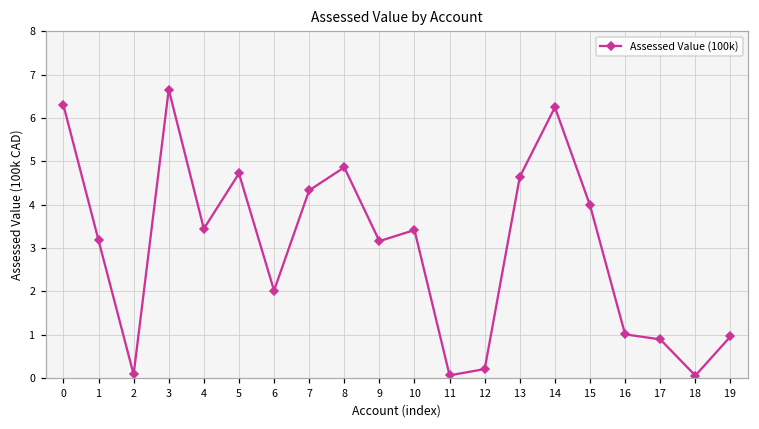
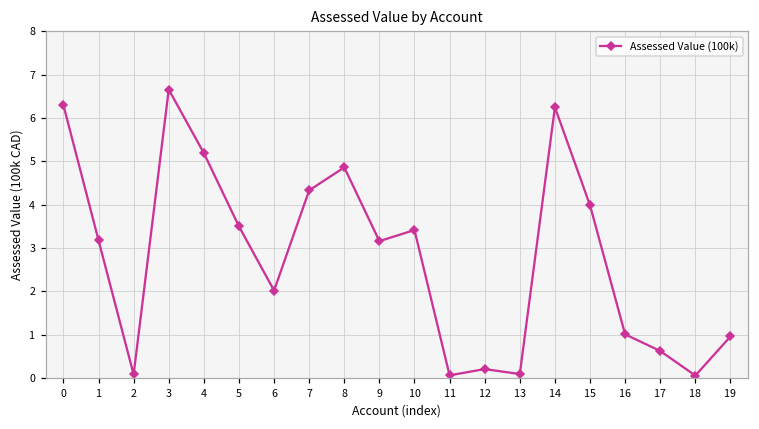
4: 3.4 -> 5.2
5: 4.7 -> 3.5
13: 4.6 -> 0.1
17: 0.9 -> 0.6
